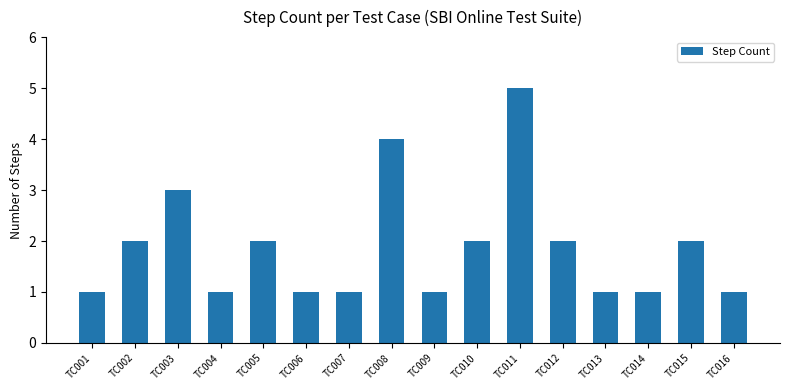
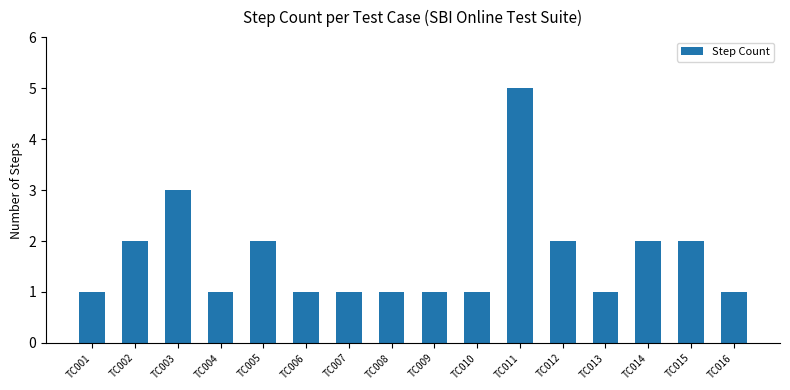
TC008: 4 -> 1
TC010: 2 -> 1
TC014: 1 -> 2
